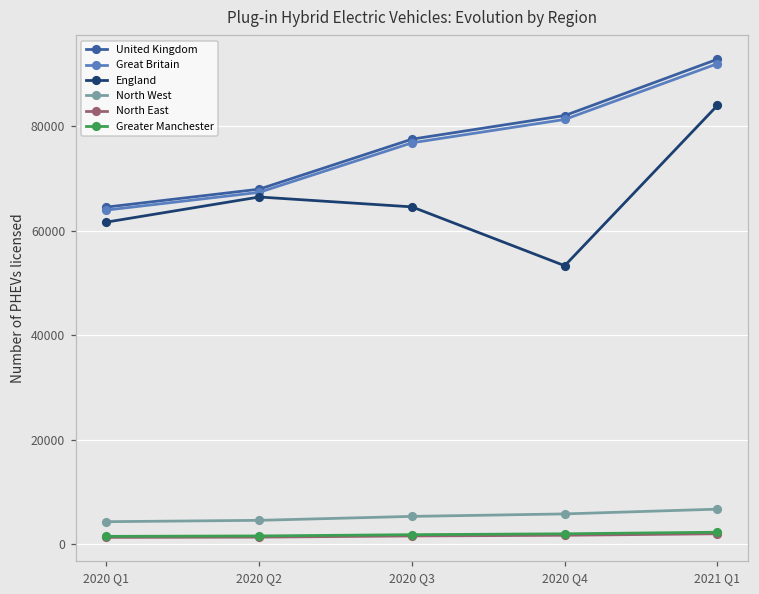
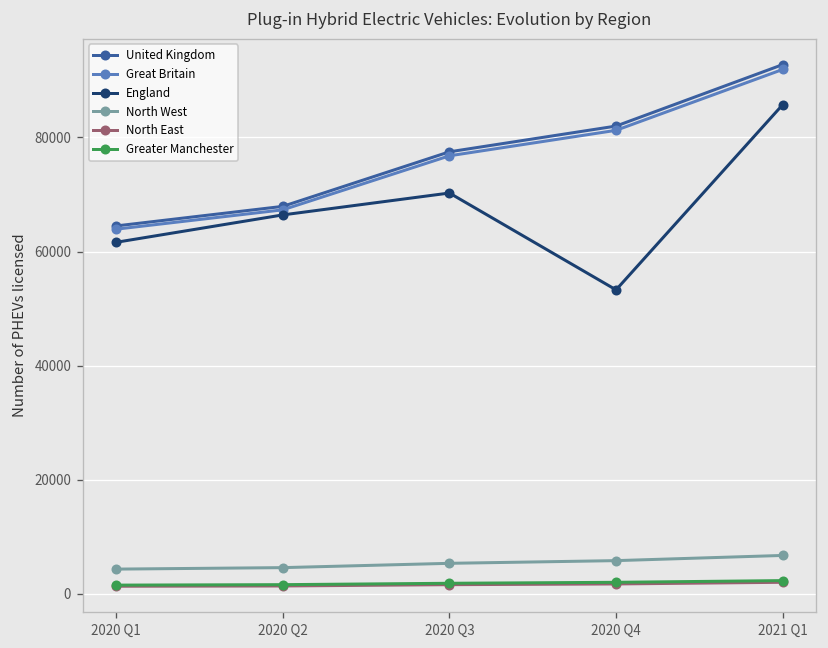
England, 2020 Q3: 65000 -> 70000
England, 2021 Q1: 84000 -> 86000
